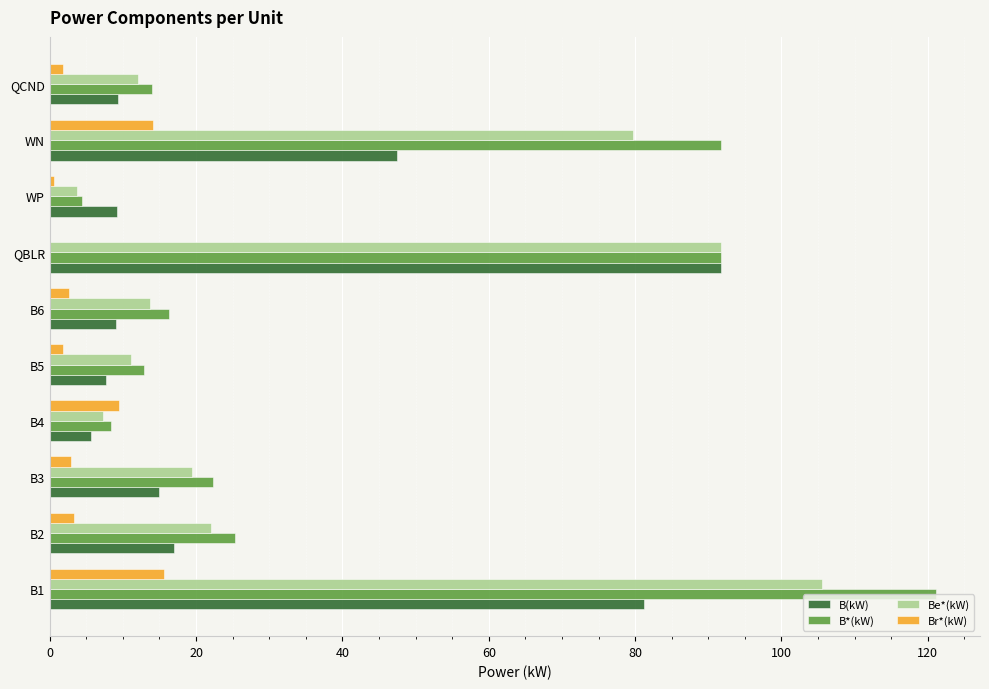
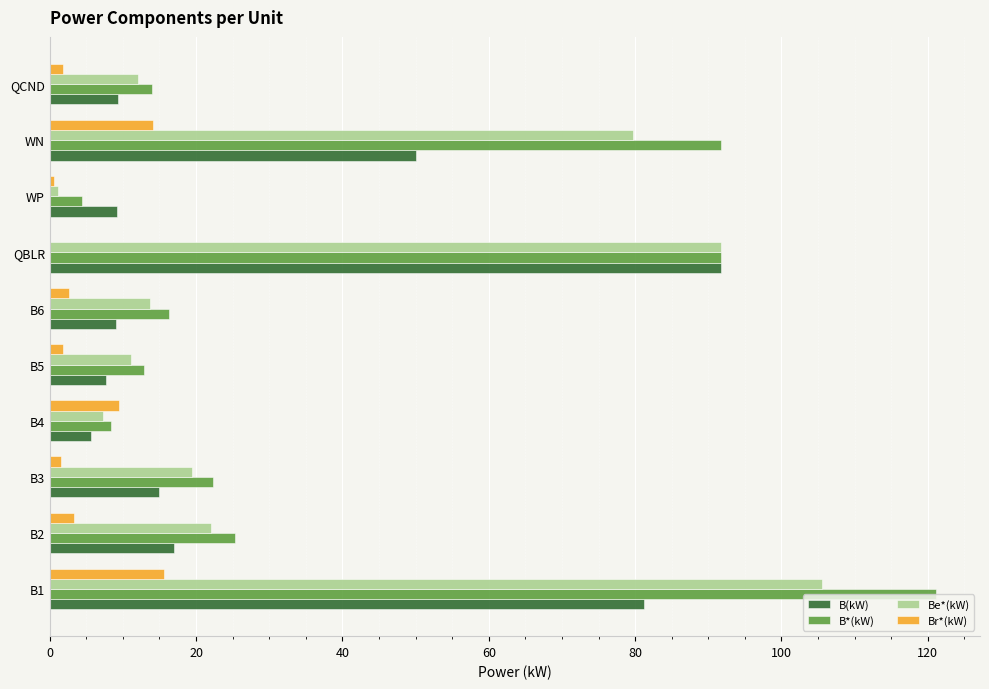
B(kW), WN: 48 -> 50
Be*(kW), WP: 4 -> 1
Br*(kW), B3: 3 -> 2
